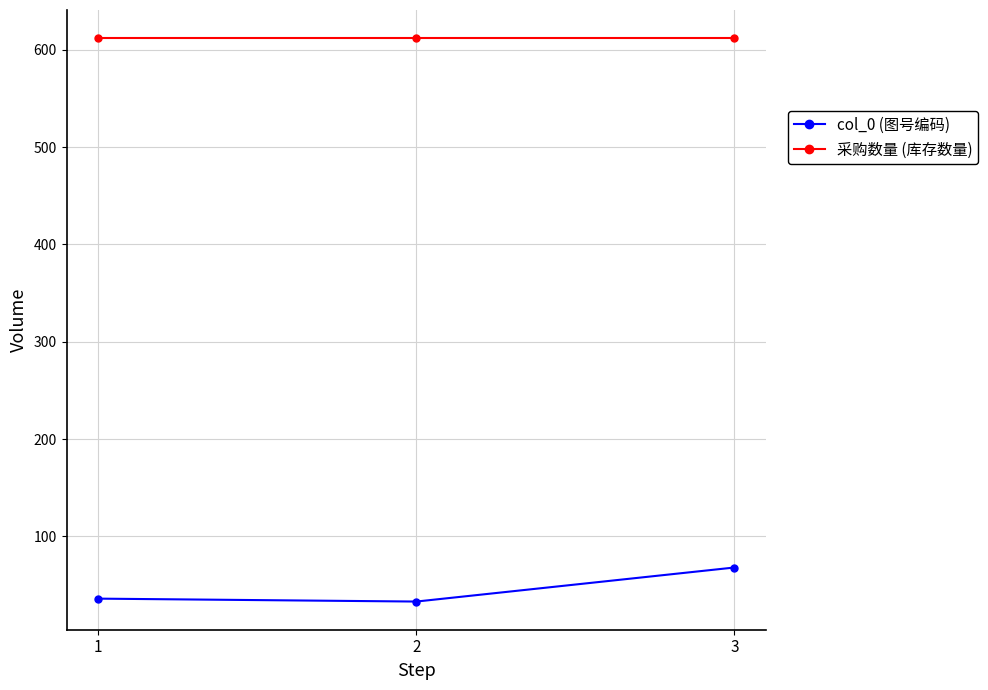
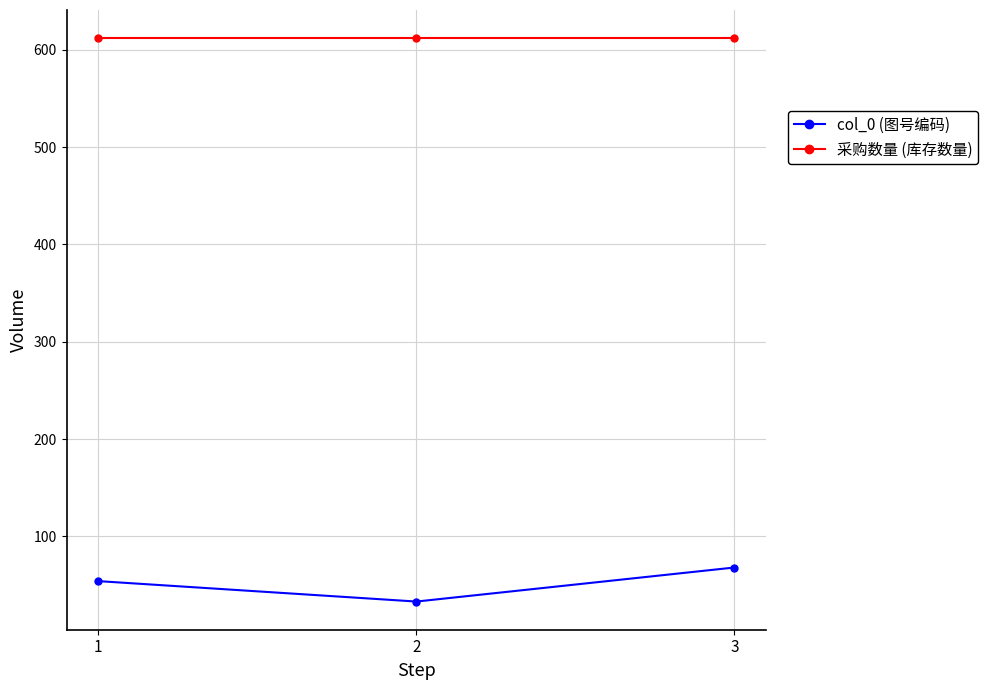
col_0 (图号编码), 1: 40 -> 50
